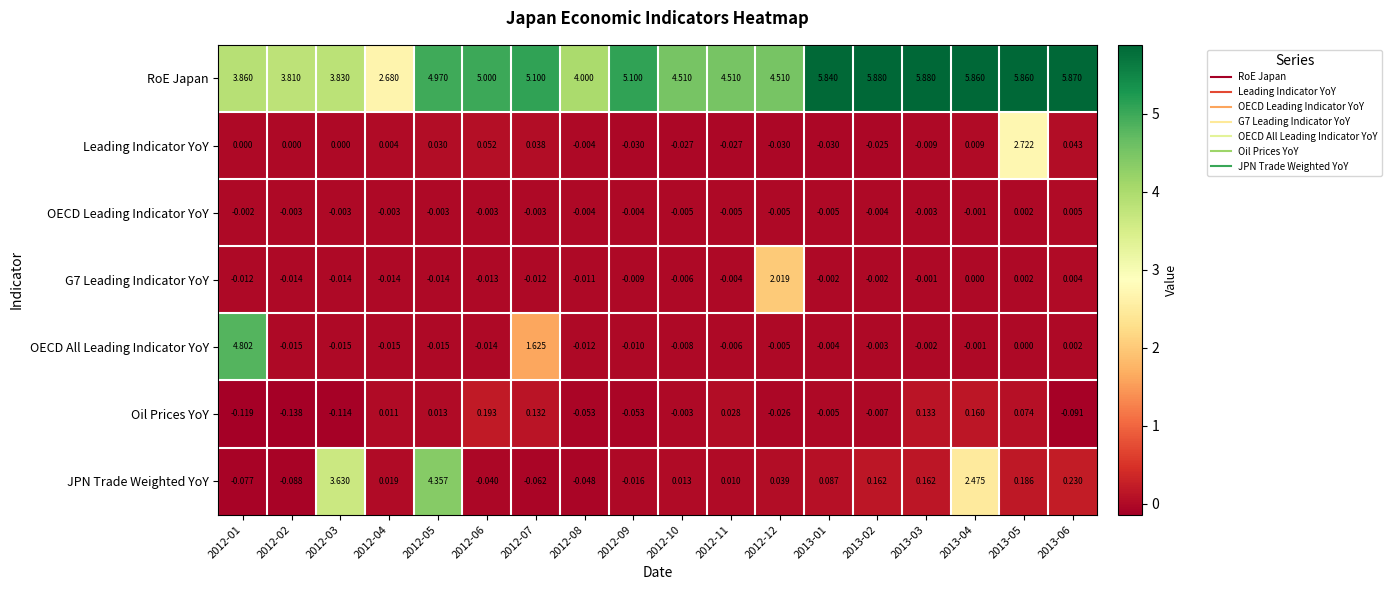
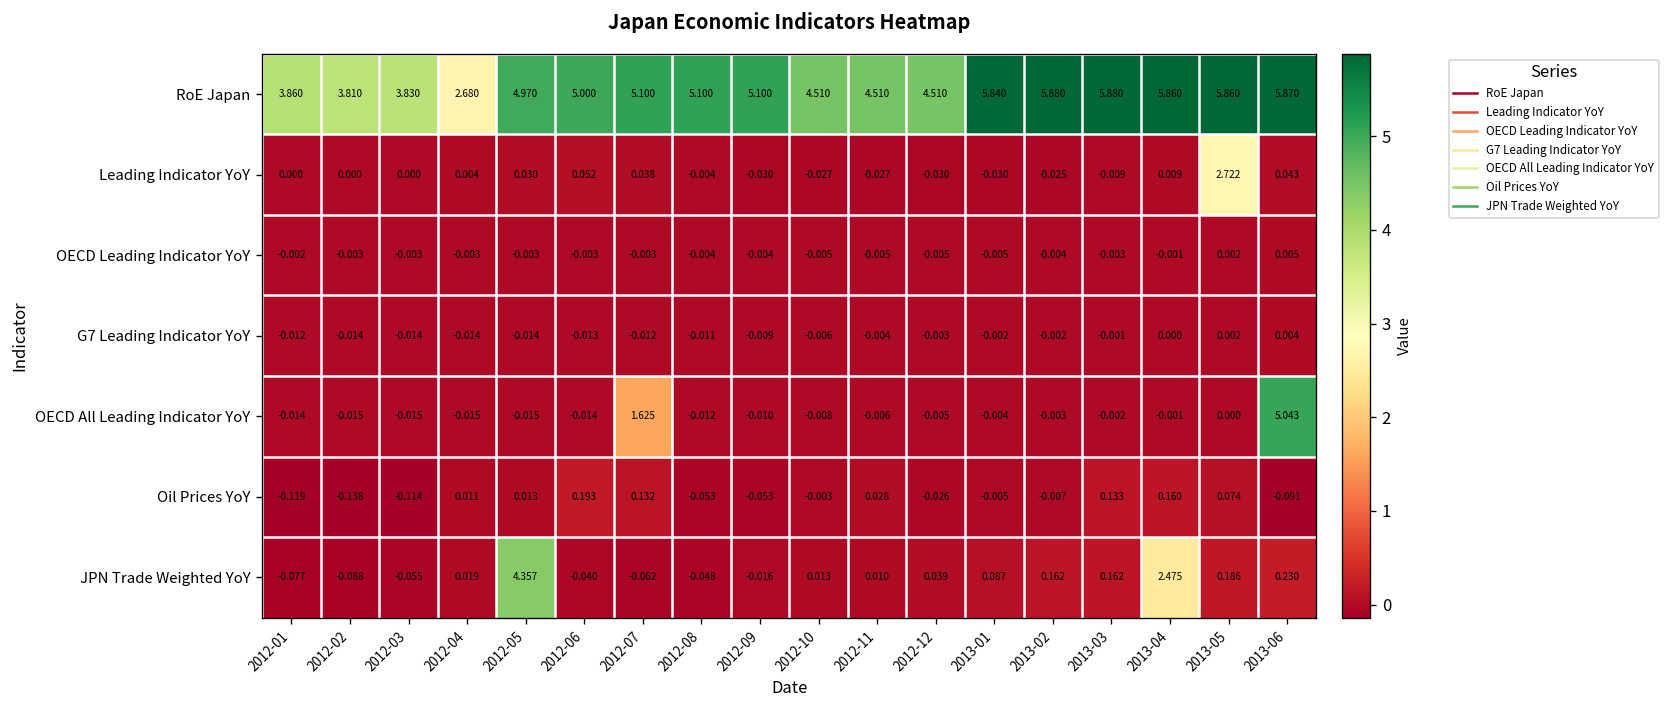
RoE Japan, 2012-08: 4.000 -> 5.100
G7 Leading Indicator YoY, 2012-12: 2.019 -> -0.003
OECD All Leading Indicator YoY, 2012-01: 4.802 -> -0.014
OECD All Leading Indicator YoY, 2013-06: 0.002 -> 5.043
JPN Trade Weighted YoY, 2012-03: 3.630 -> -0.055
